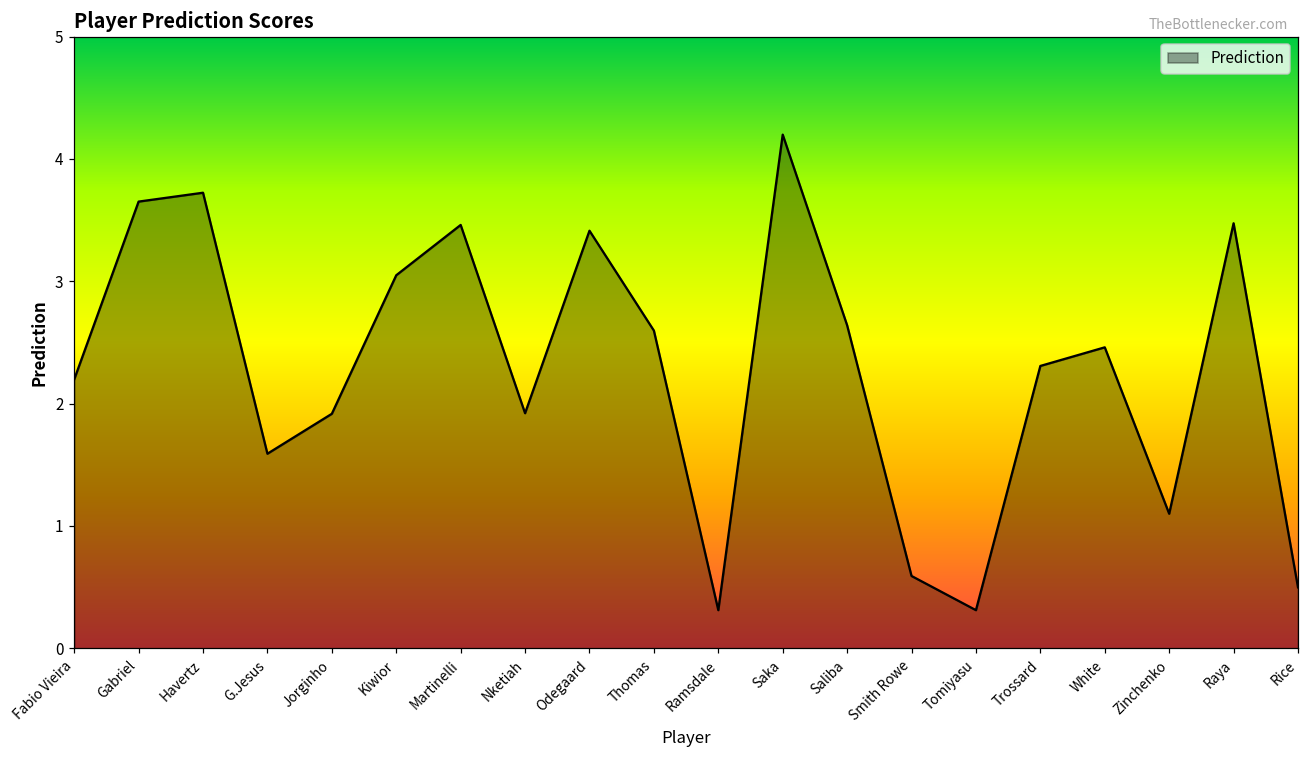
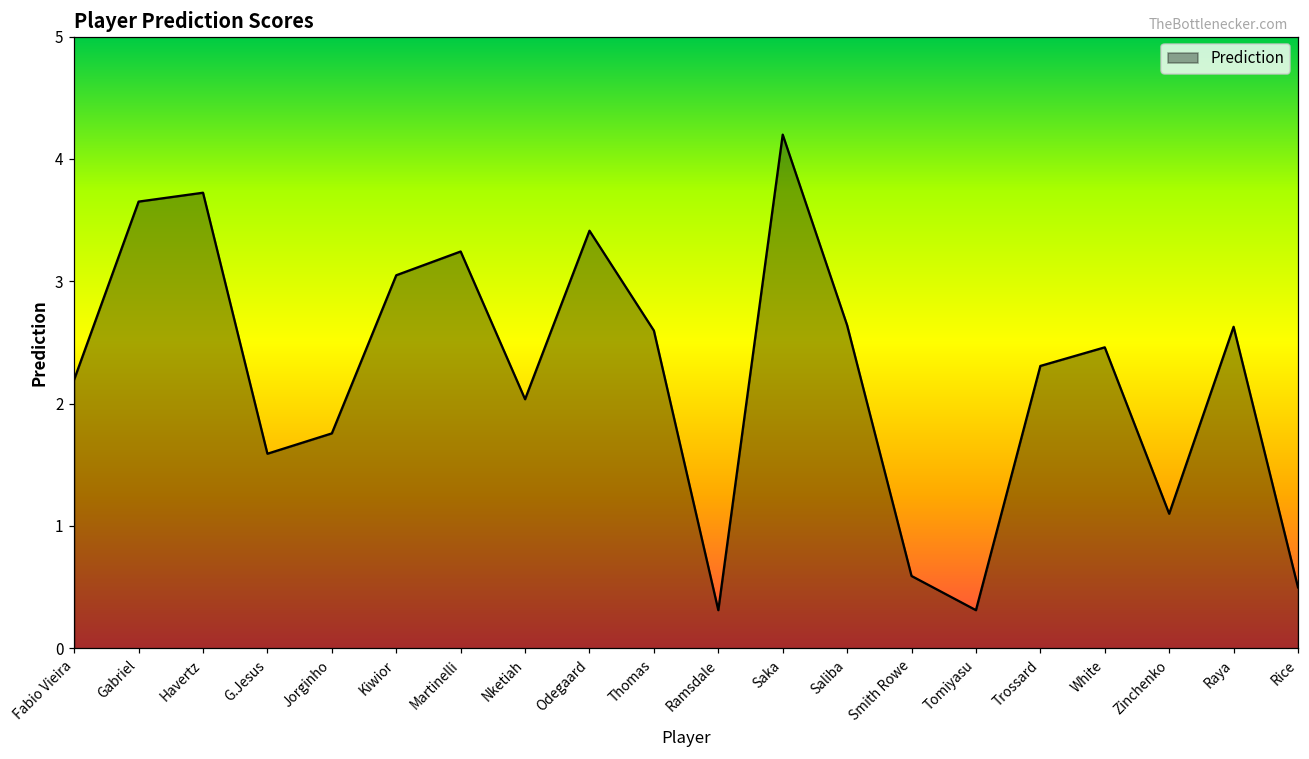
Jorginho: 1.92 -> 1.76
Martinelli: 3.46 -> 3.24
Nketiah: 1.92 -> 2.04
Raya: 3.47 -> 2.63
